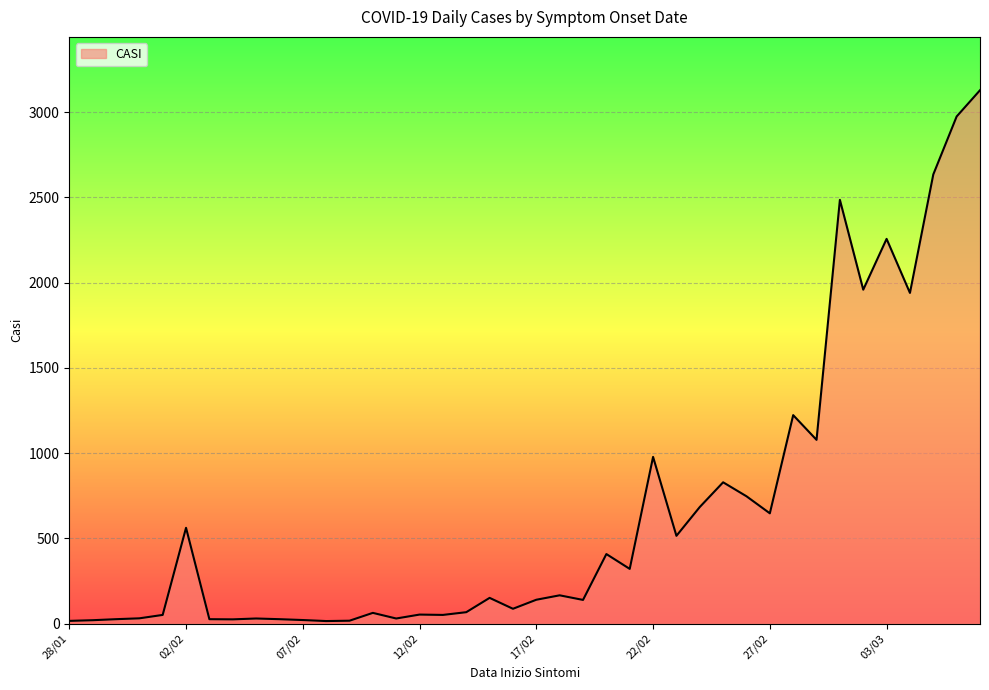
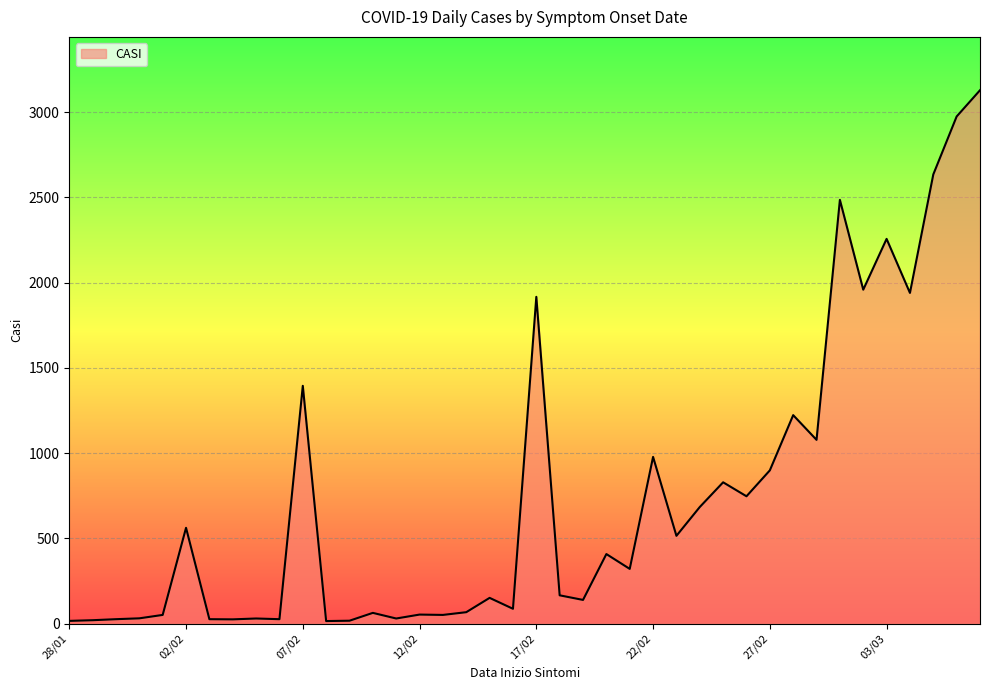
07/02: 20 -> 1400
17/02: 140 -> 1920
27/02: 650 -> 900
